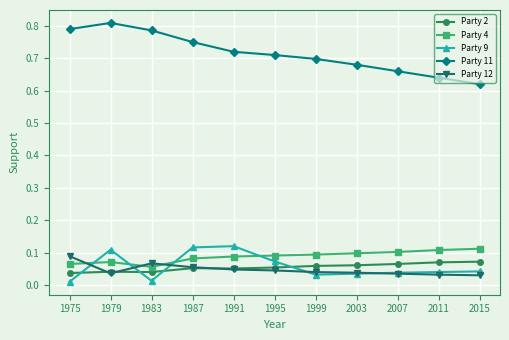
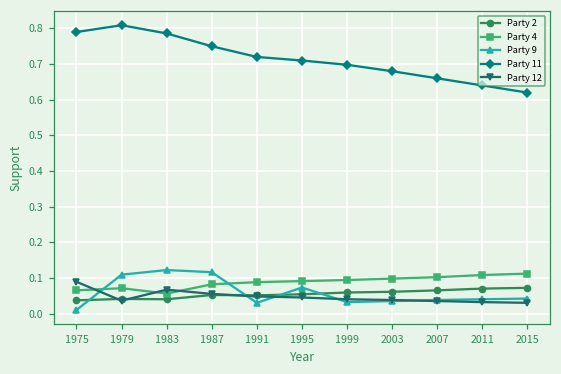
Party 9, 1983: 0.01 -> 0.12
Party 9, 1991: 0.12 -> 0.03
